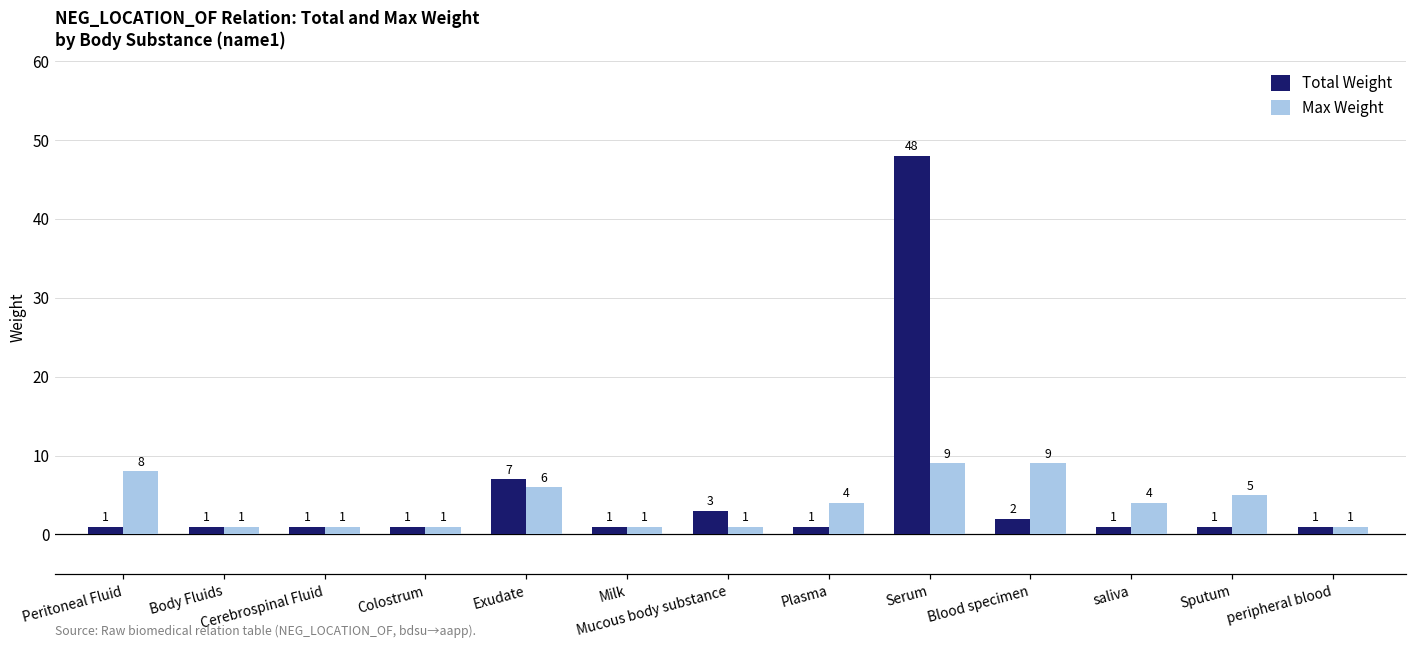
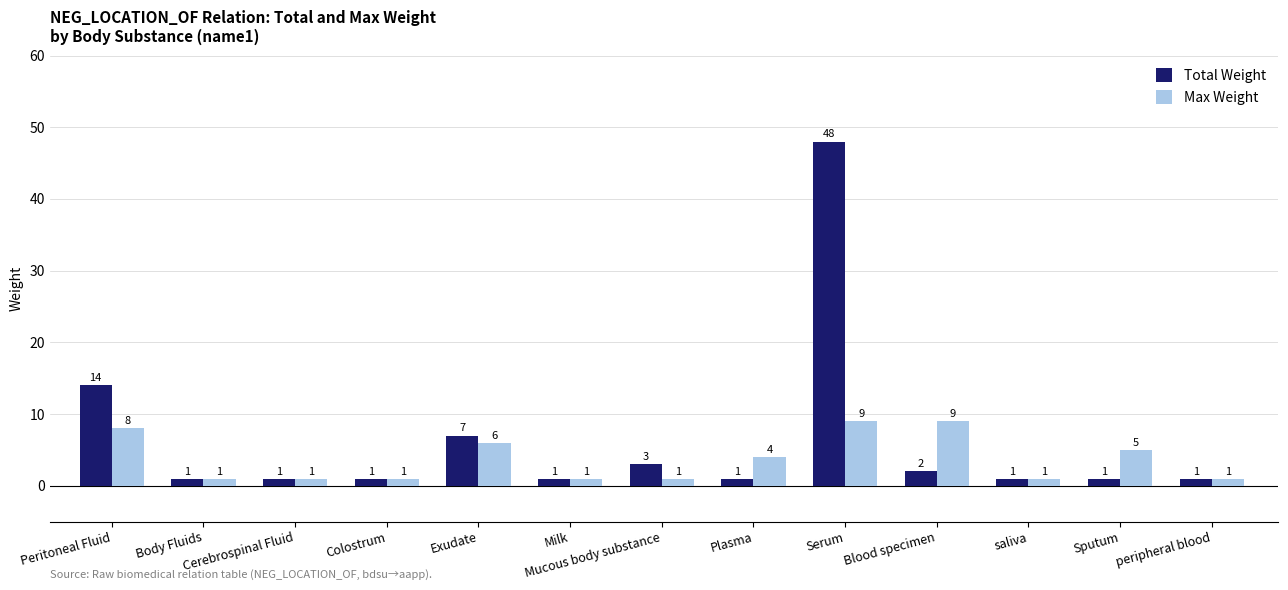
Total Weight, Peritoneal Fluid: 1 -> 14
Max Weight, saliva: 4 -> 1
